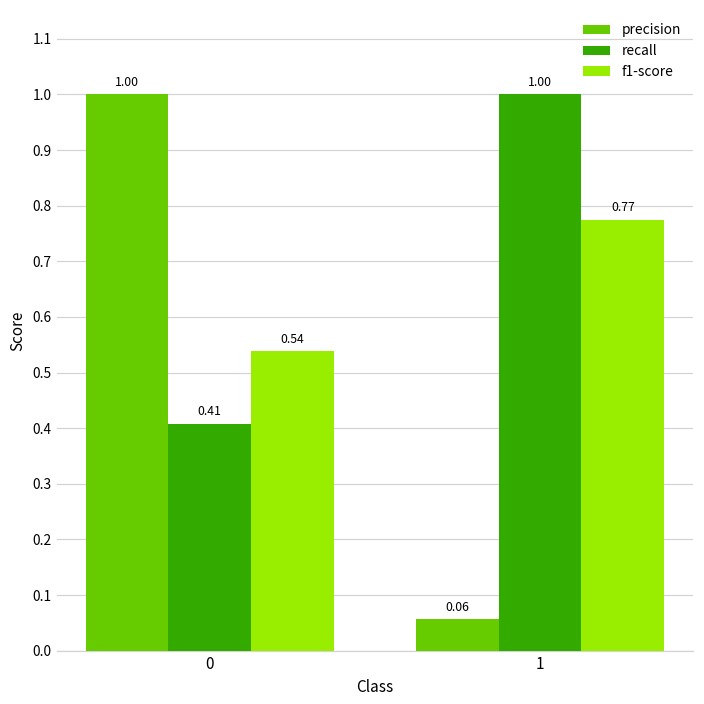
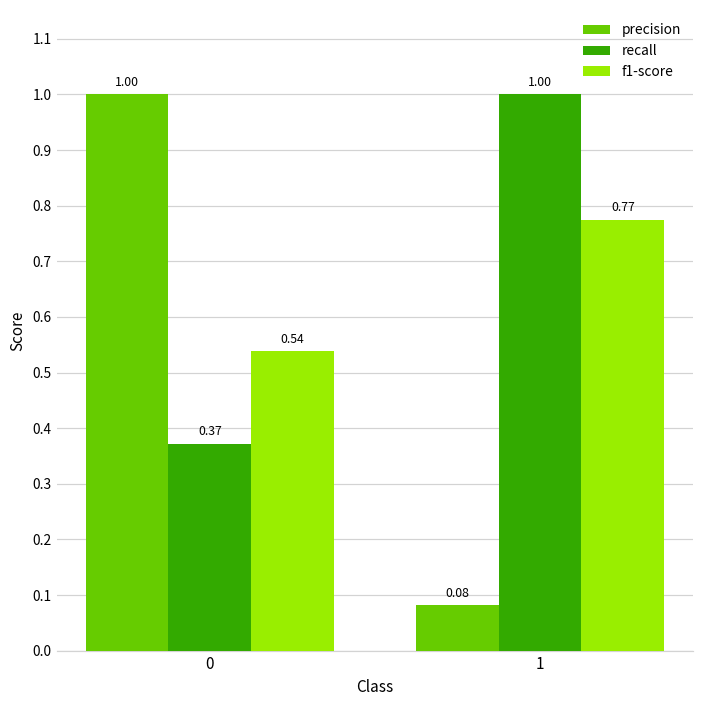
recall, 0: 0.41 -> 0.37
precision, 1: 0.06 -> 0.08
